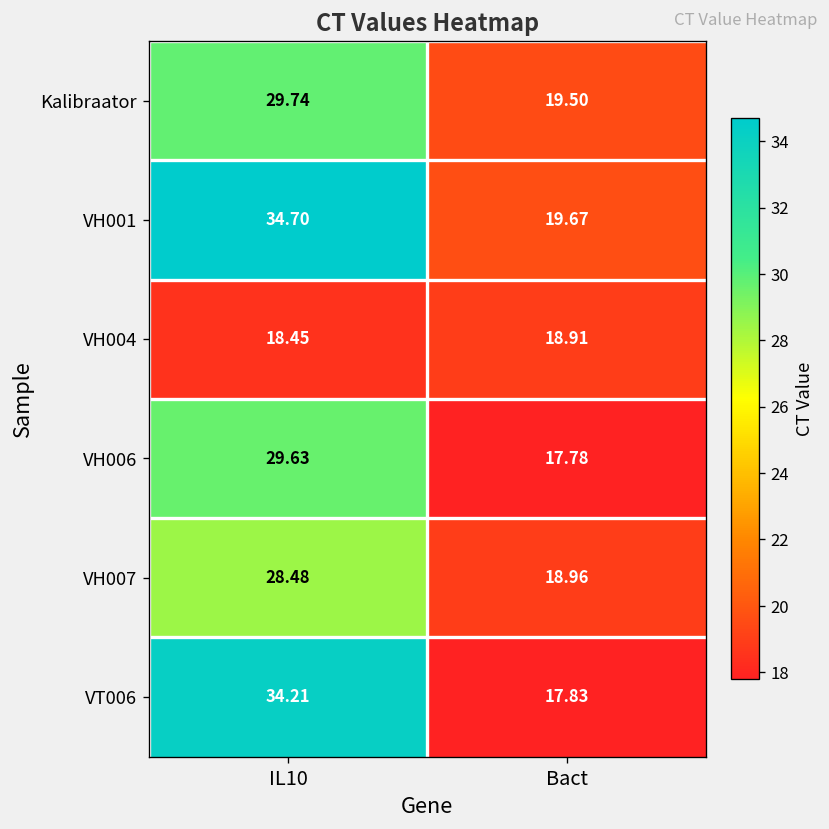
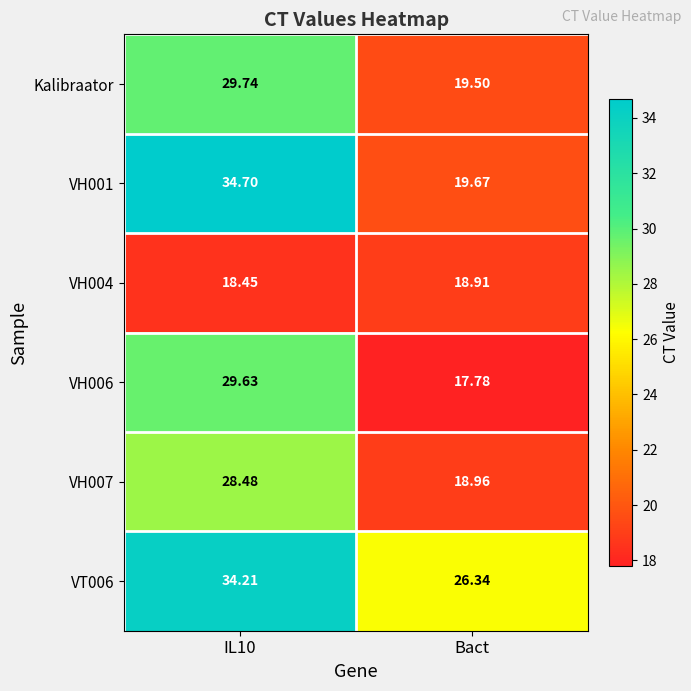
VT006, Bact: 17.83 -> 26.34
